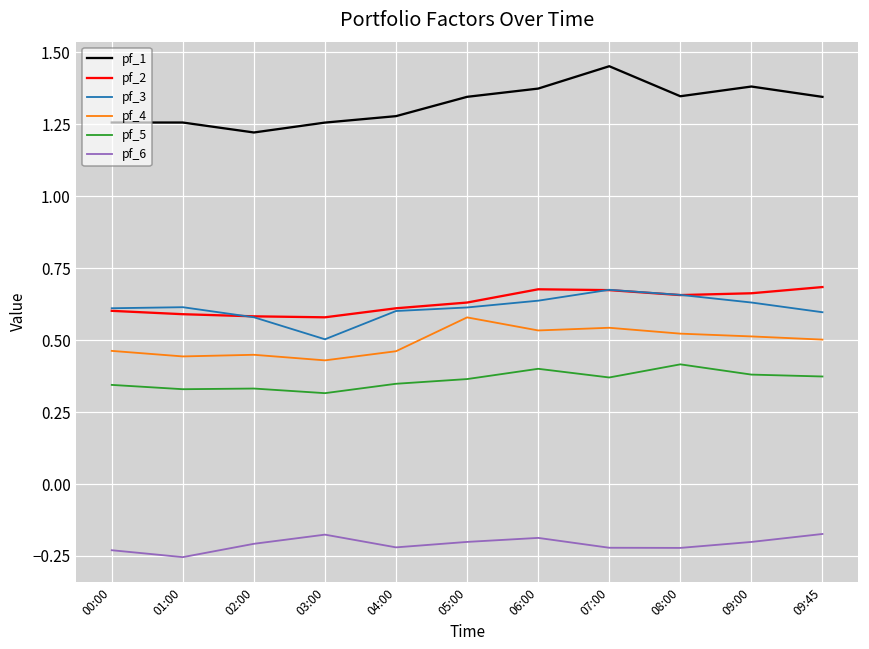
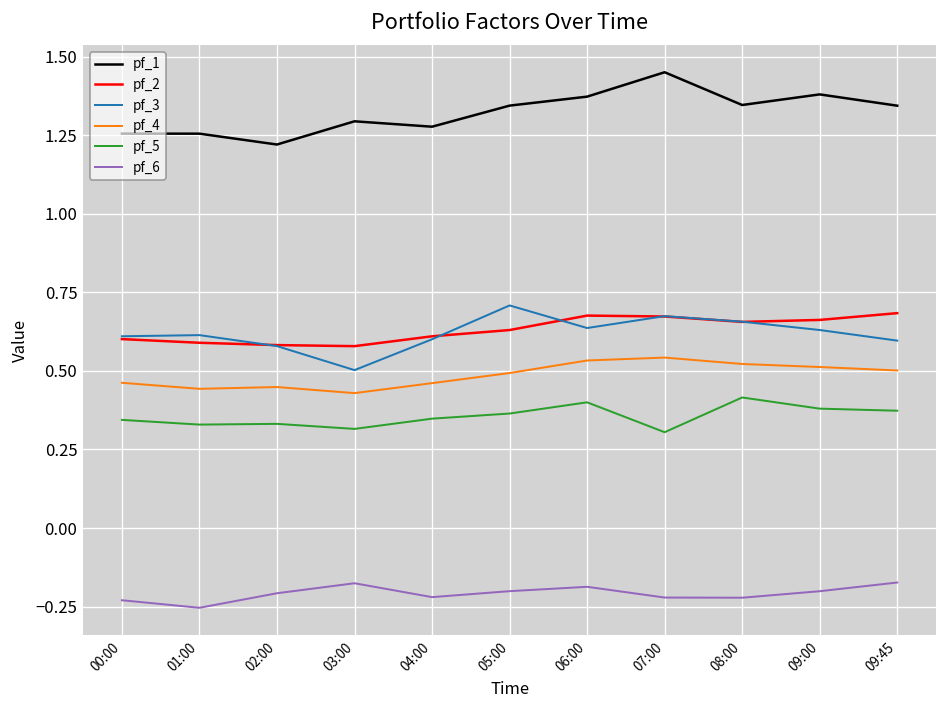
pf_1, 03:00: 1.26 -> 1.29
pf_3, 05:00: 0.61 -> 0.71
pf_4, 05:00: 0.58 -> 0.49
pf_5, 07:00: 0.37 -> 0.30
